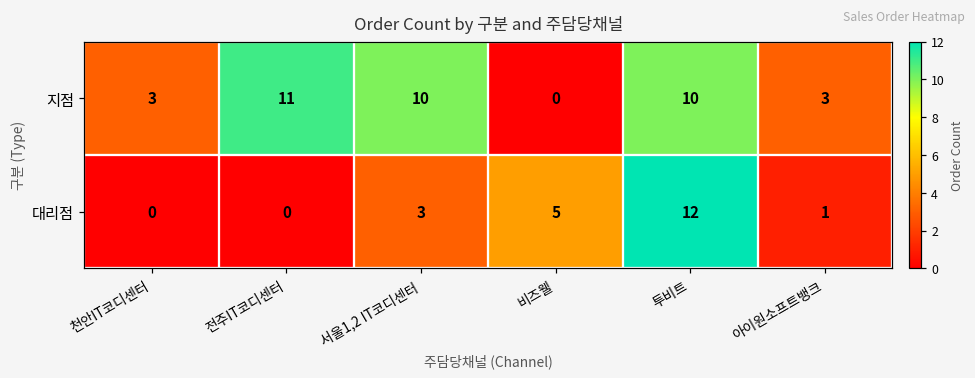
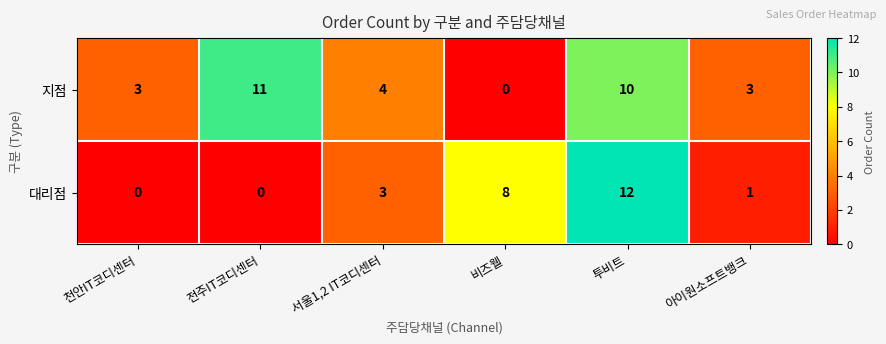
지점, 서울1,2 IT코디센터: 10 -> 4
대리점, 비즈웰: 5 -> 8
